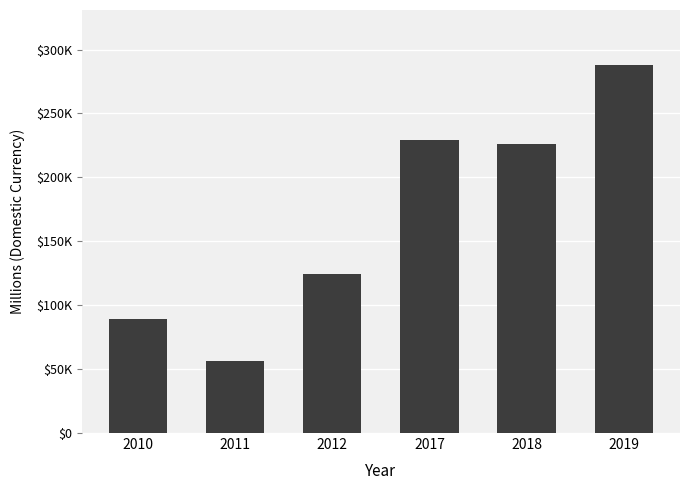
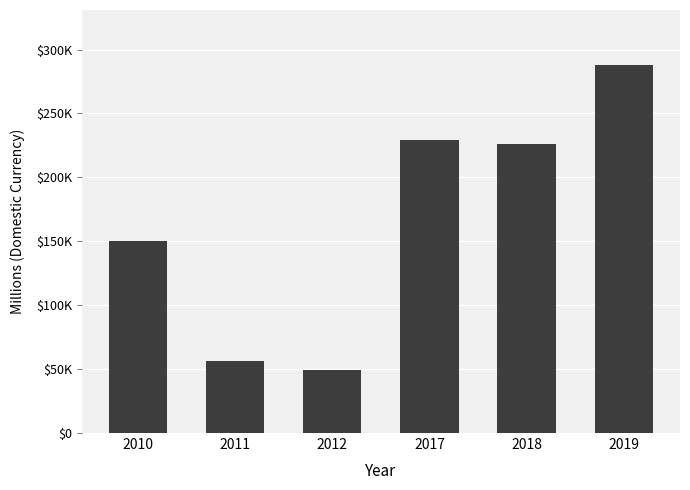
2010: $89000 -> $150000
2012: $124000 -> $49000
